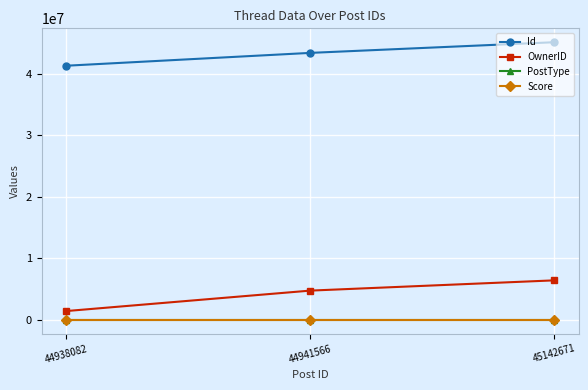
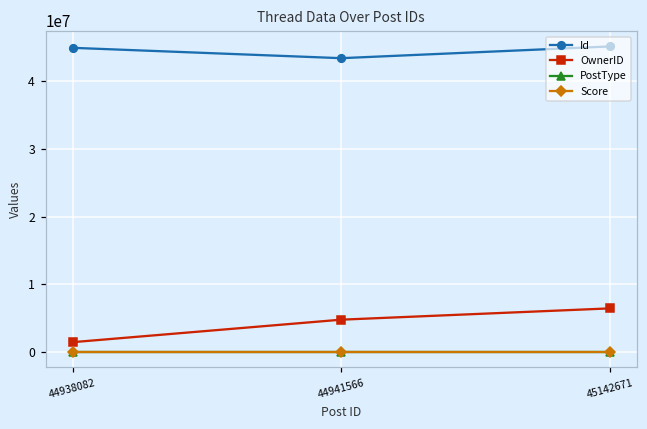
Id, 44938082: 41000000 -> 45000000
